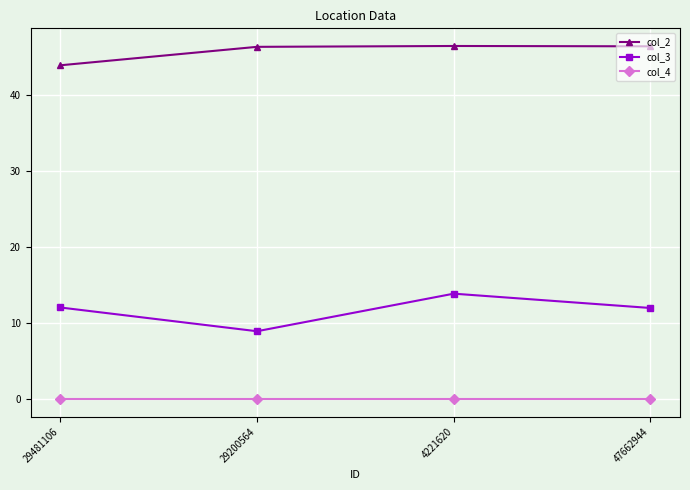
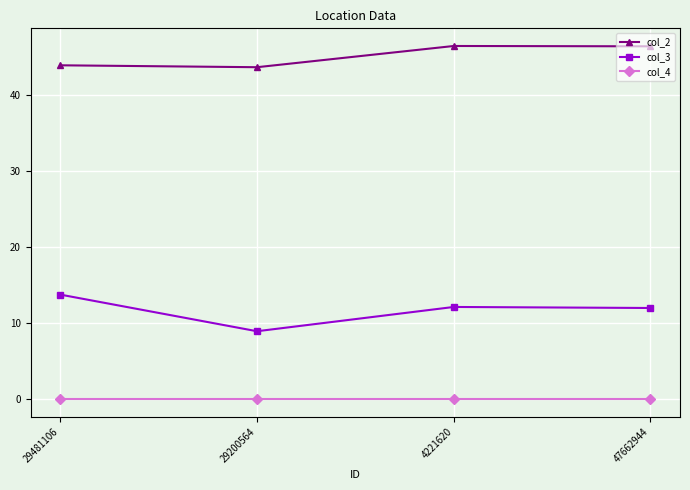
col_3, 29481106: 12 -> 14
col_2, 29200564: 46 -> 44
col_3, 4221620: 14 -> 12
